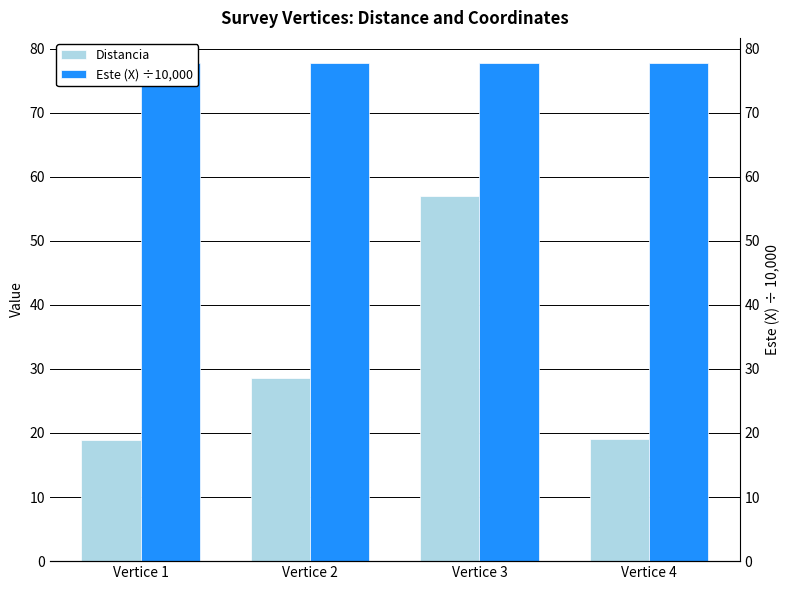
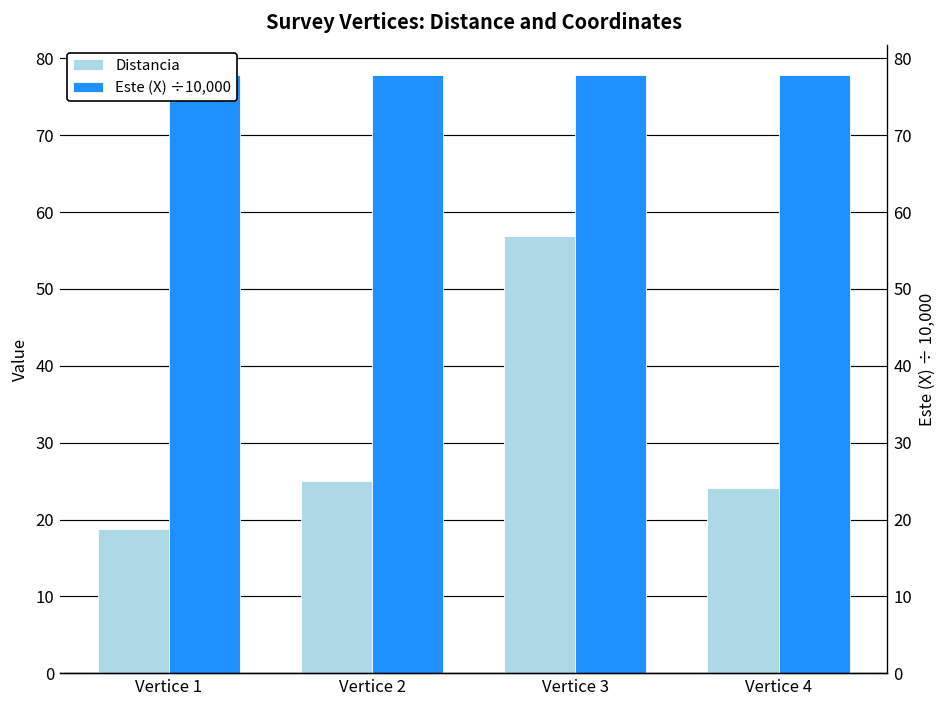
Distancia, Vertice 2: 29 -> 25
Distancia, Vertice 4: 19 -> 24
